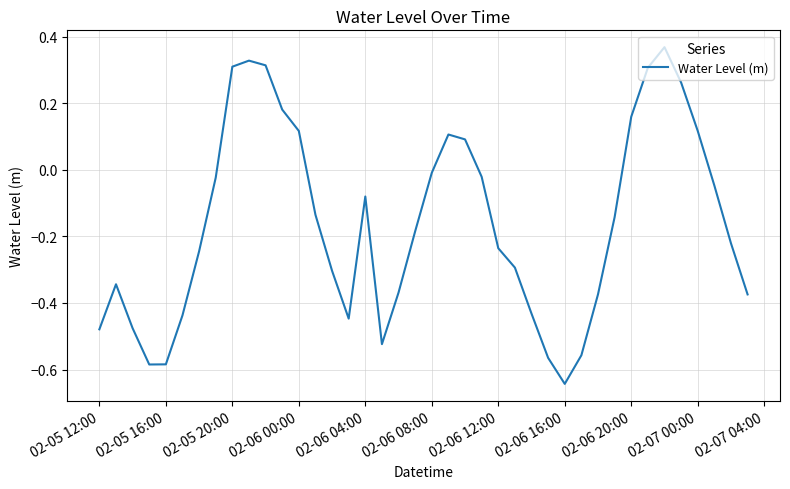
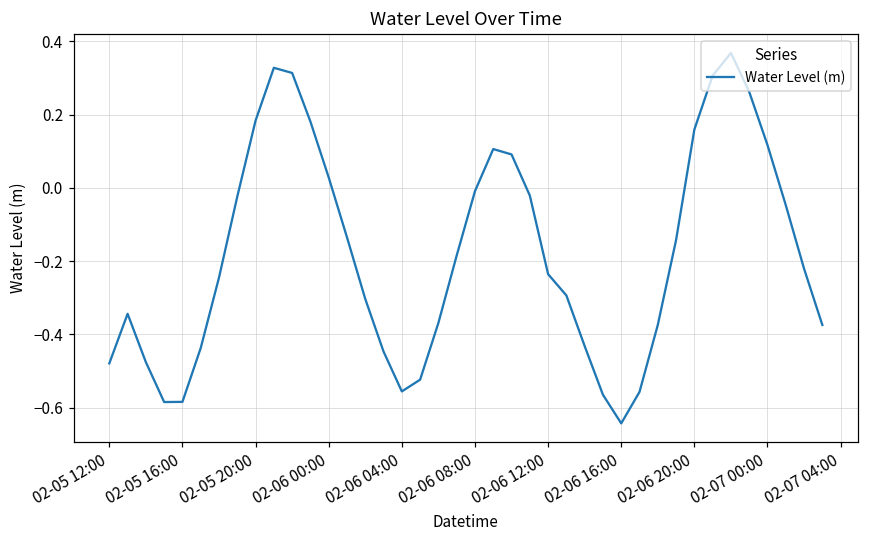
02-05 20:00: 0.31 -> 0.18
02-06 00:00: 0.12 -> 0.03
02-06 04:00: -0.08 -> -0.56
